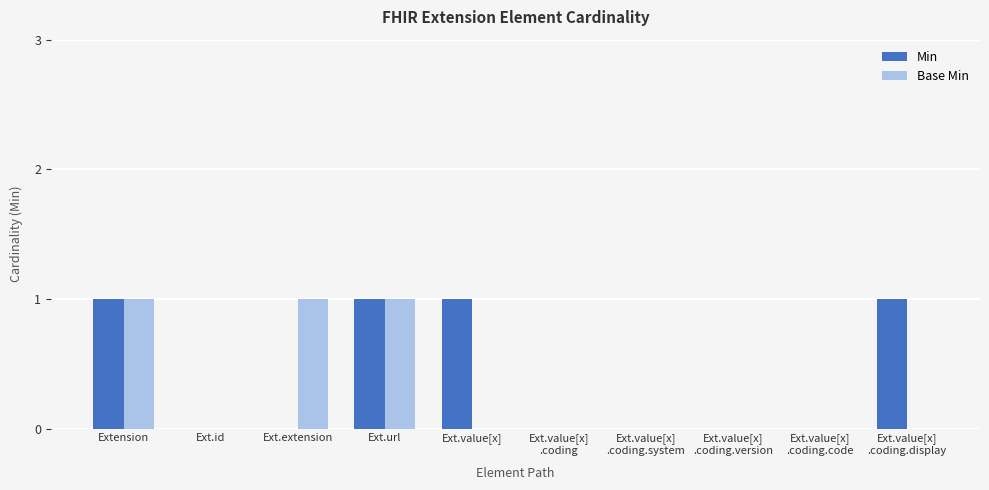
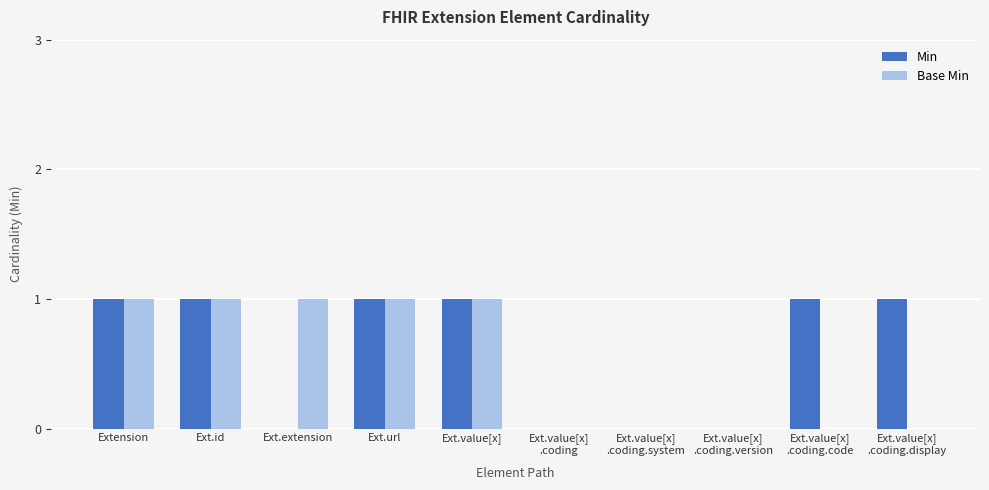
Min, Ext.id: 0 -> 1
Base Min, Ext.id: 0 -> 1
Base Min, Ext.value[x]: 0 -> 1
Min, Ext.value[x] .coding.code: 0 -> 1
